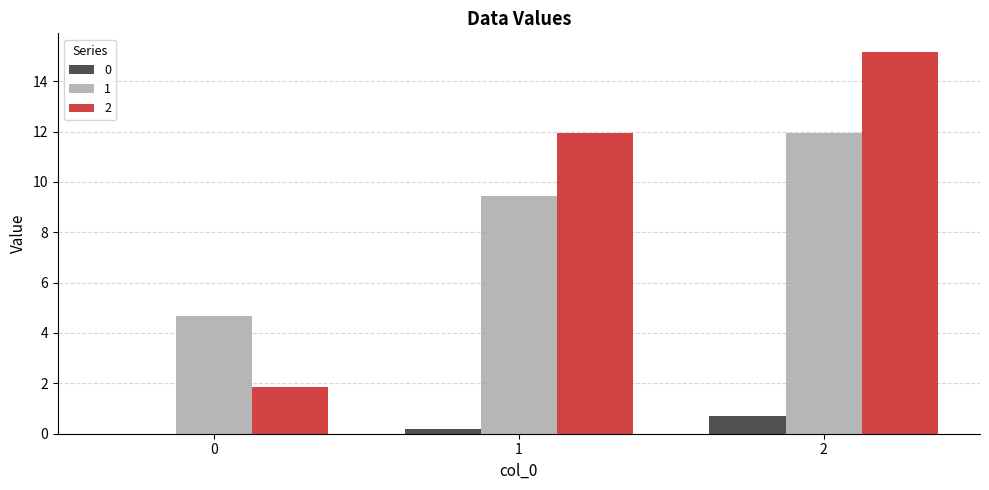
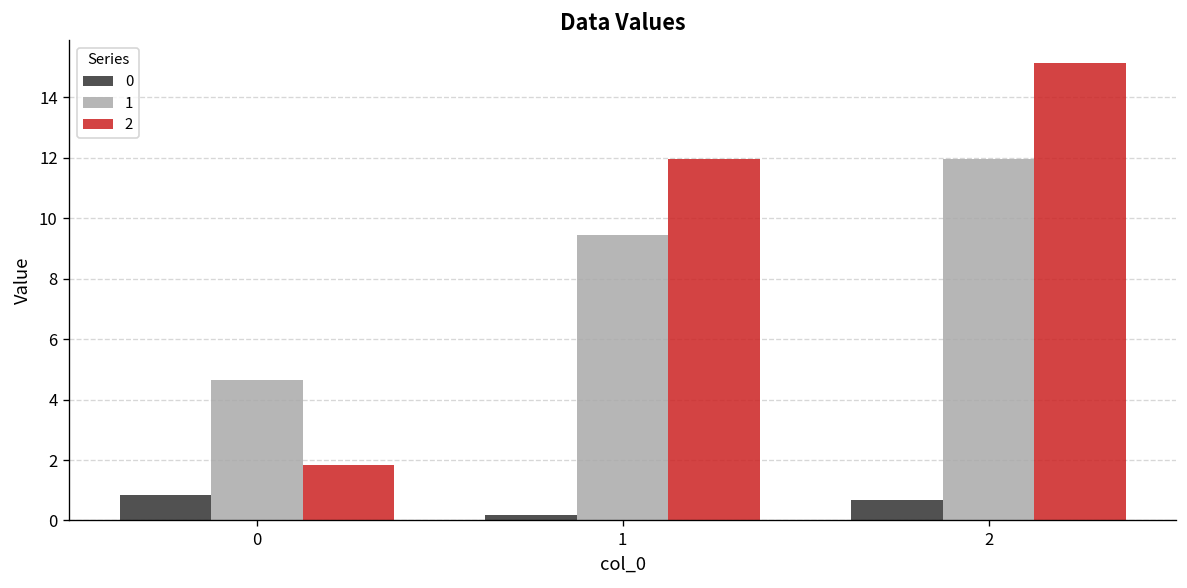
0, 0: 0.0 -> 0.8
